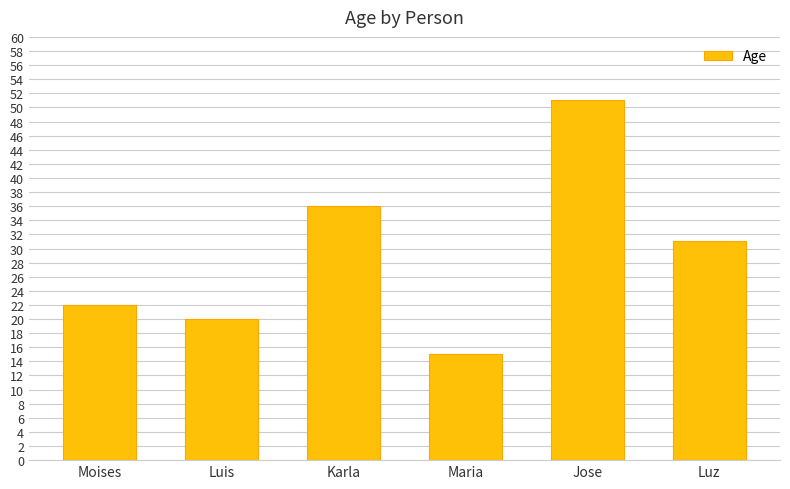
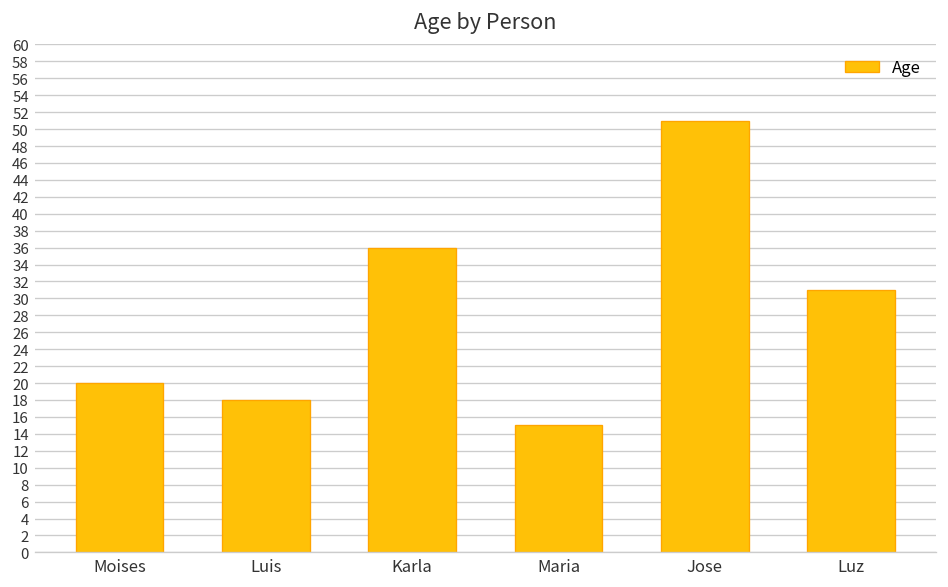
Moises: 22 -> 20
Luis: 20 -> 18
